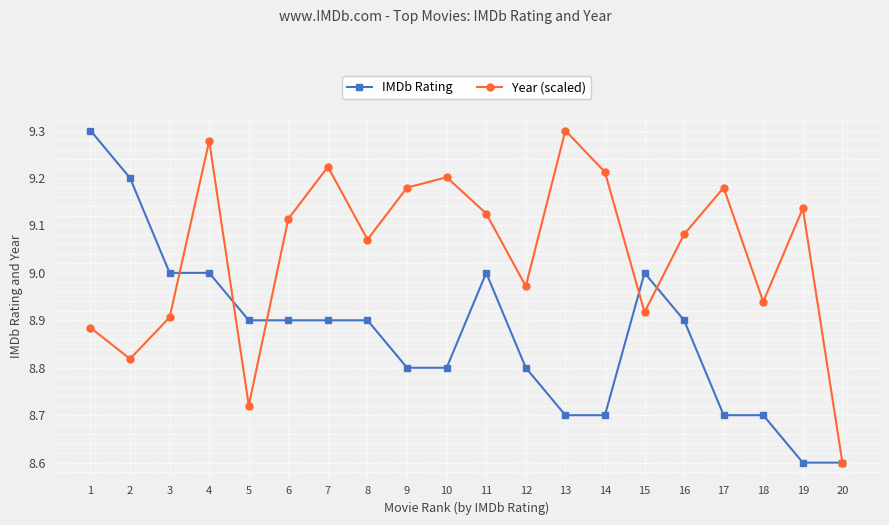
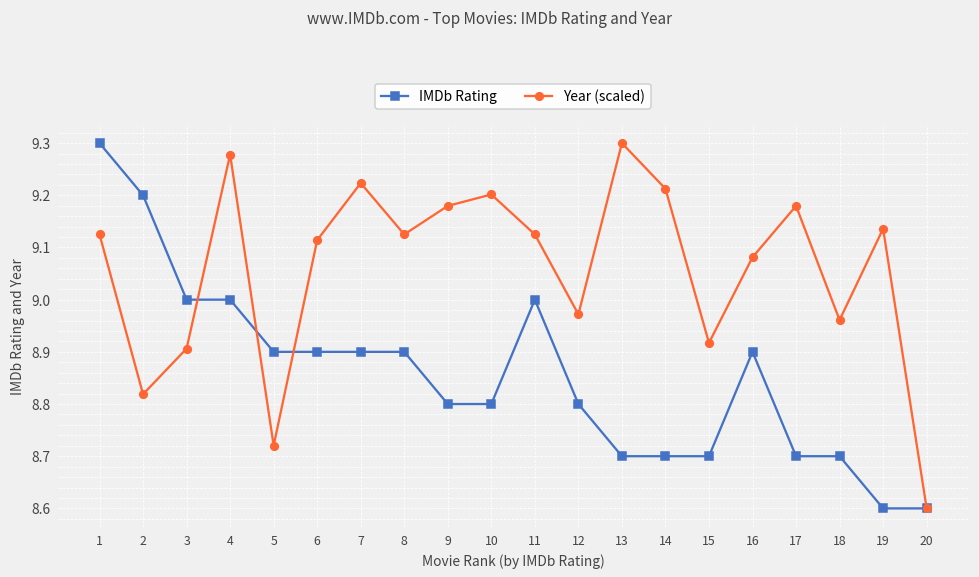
Year (scaled), 1: 8.88 -> 9.13
Year (scaled), 8: 9.07 -> 9.13
IMDb Rating, 15: 9.0 -> 8.7
Year (scaled), 18: 8.94 -> 8.96
